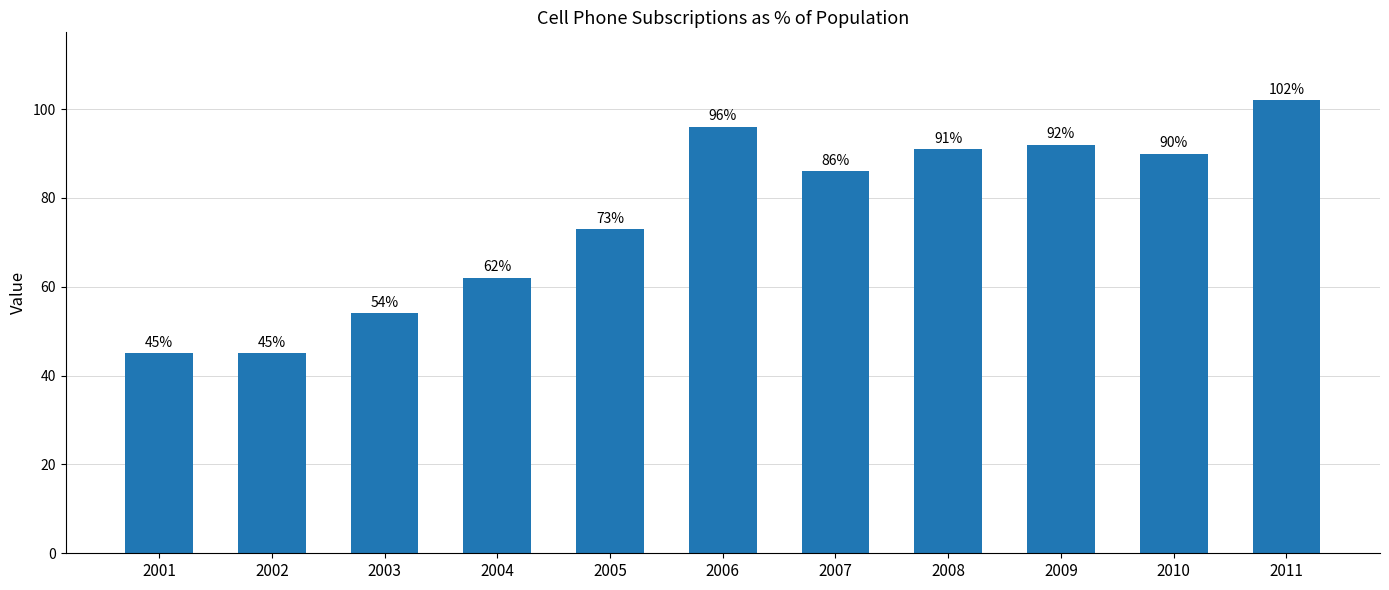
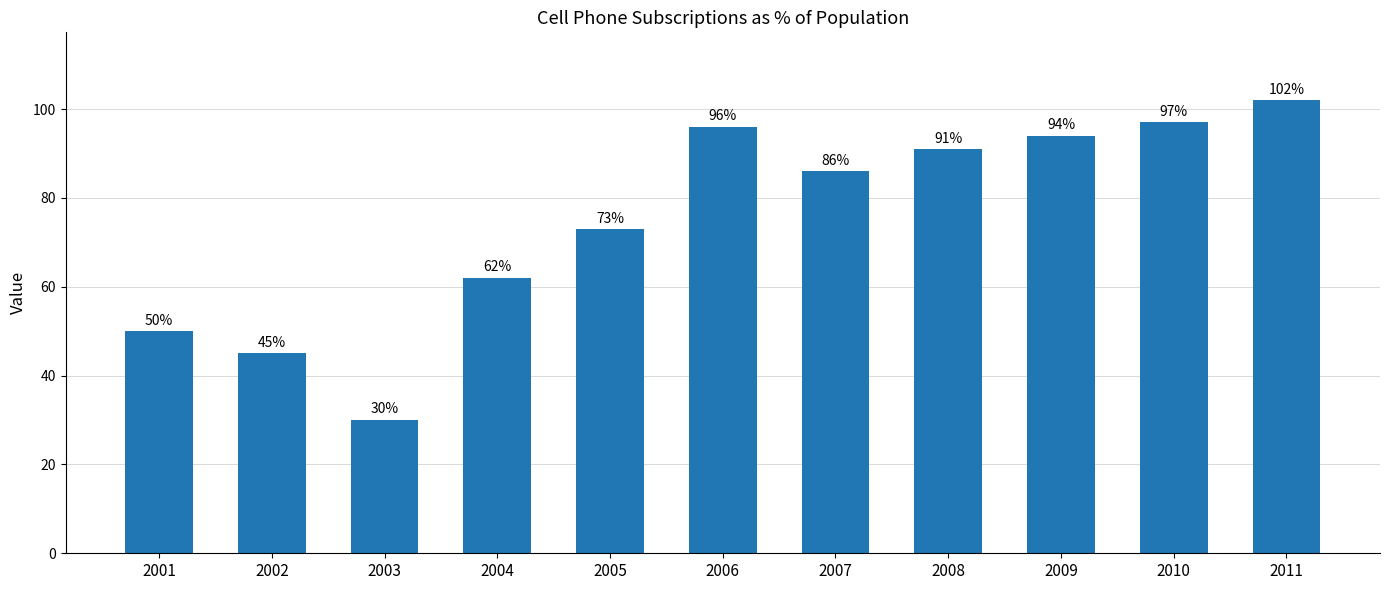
2001: 45% -> 50%
2003: 54% -> 30%
2009: 92% -> 94%
2010: 90% -> 97%
